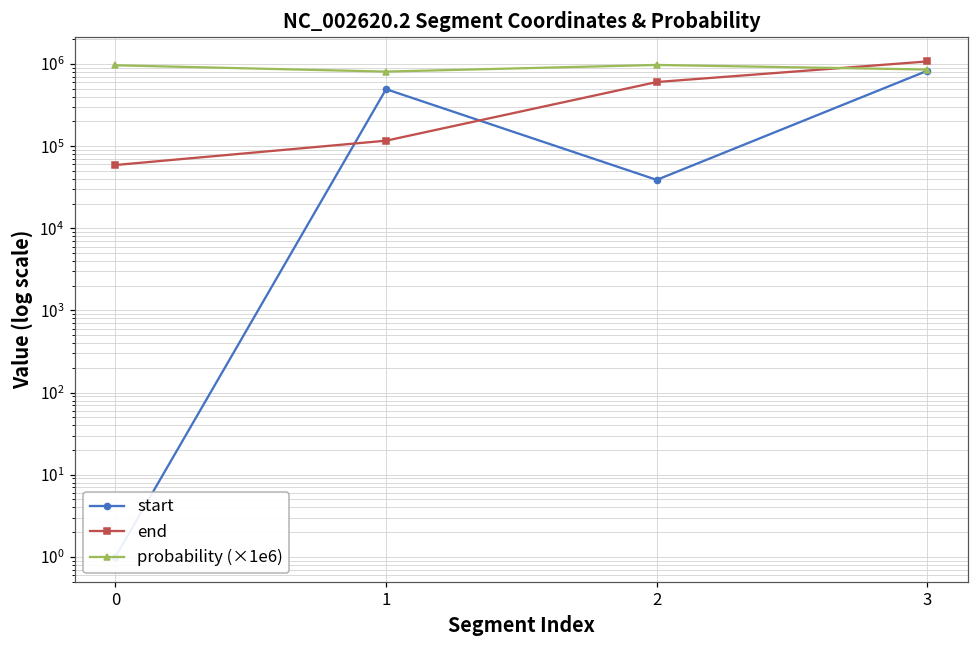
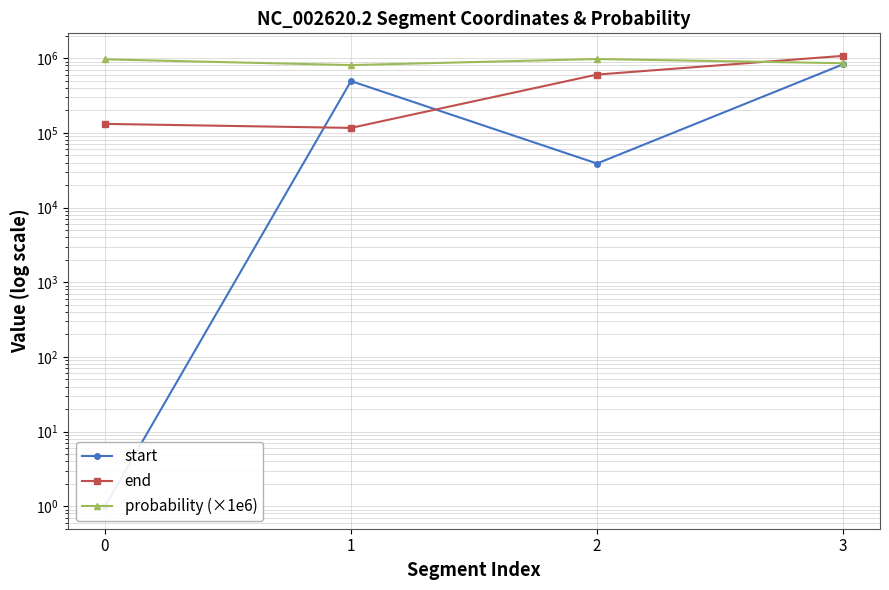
end, 0: 60000 -> 130000
